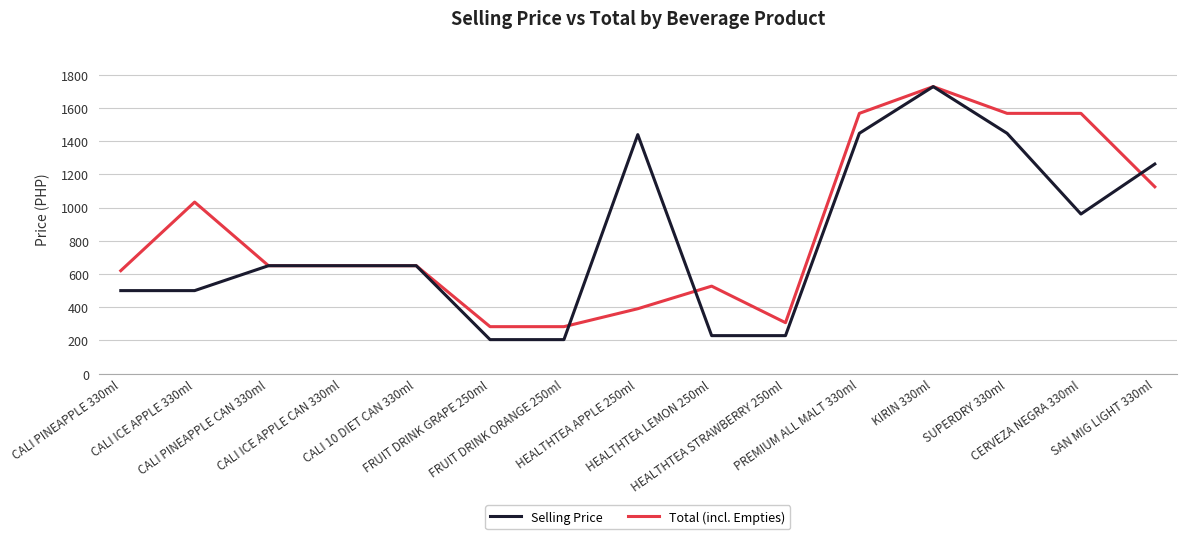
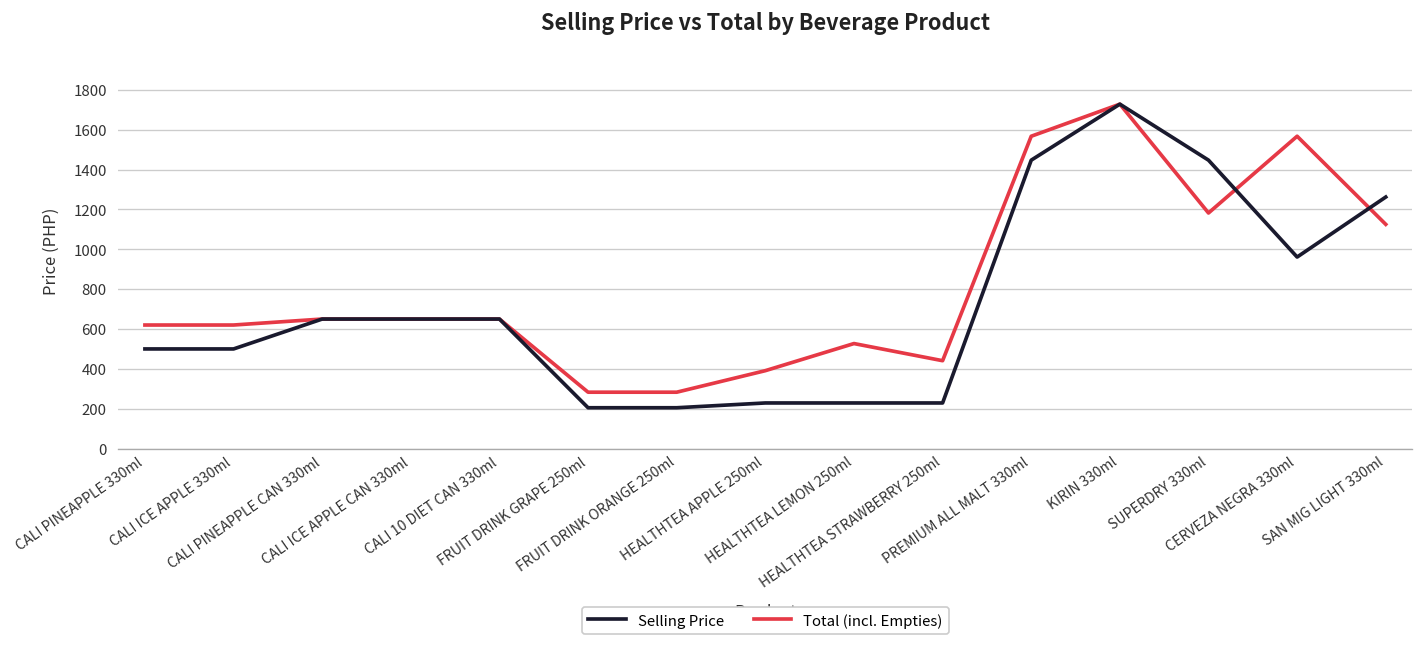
Total (incl. Empties), CALI ICE APPLE 330ml: 1030 -> 620
Selling Price, HEALTHTEA APPLE 250ml: 1440 -> 230
Total (incl. Empties), HEALTHTEA STRAWBERRY 250ml: 310 -> 440
Total (incl. Empties), SUPERDRY 330ml: 1570 -> 1180
